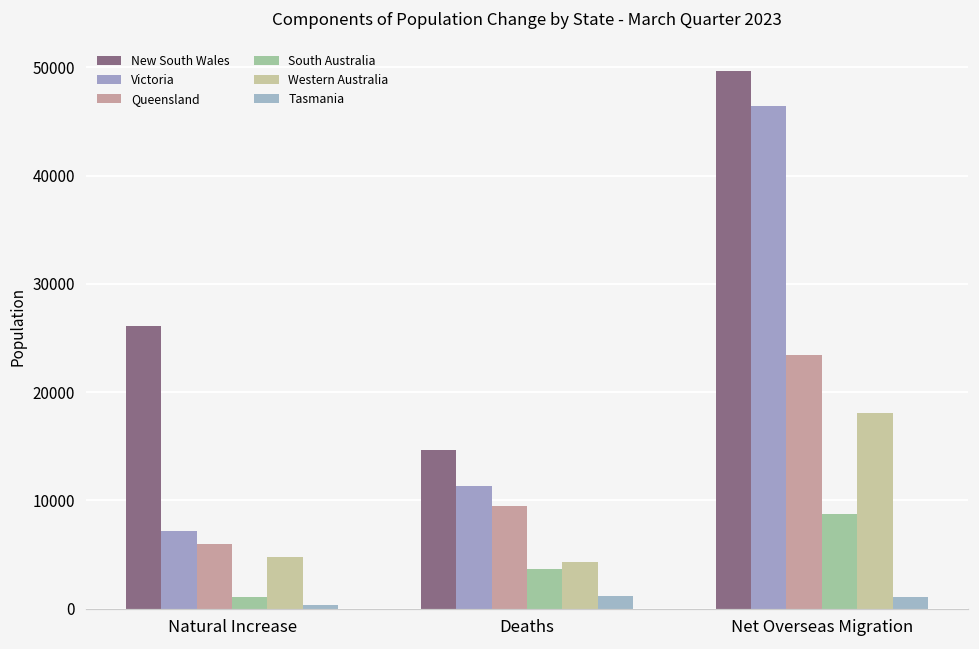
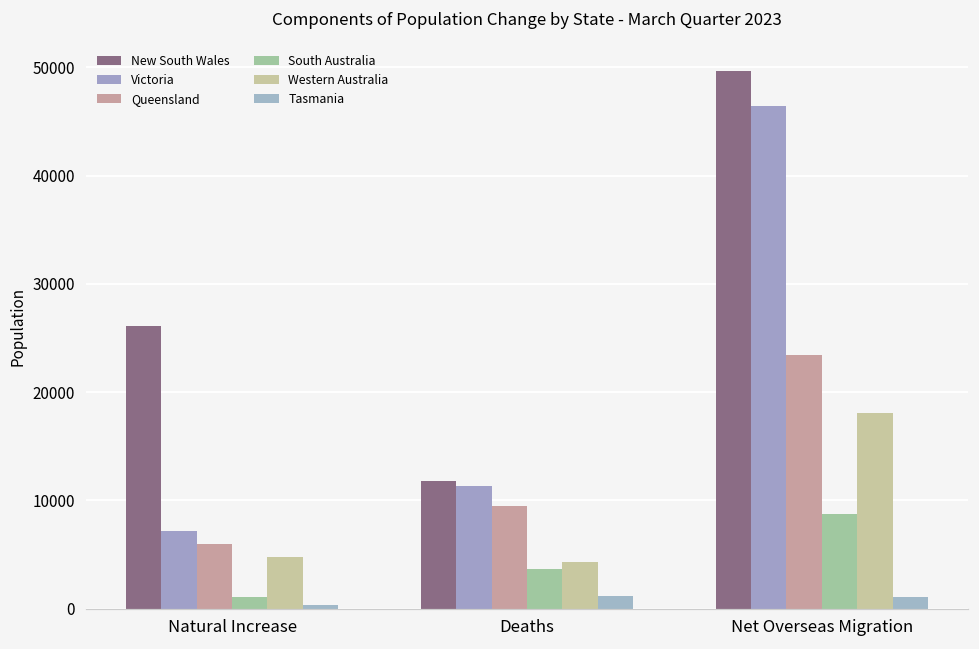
New South Wales, Deaths: 15000 -> 12000
